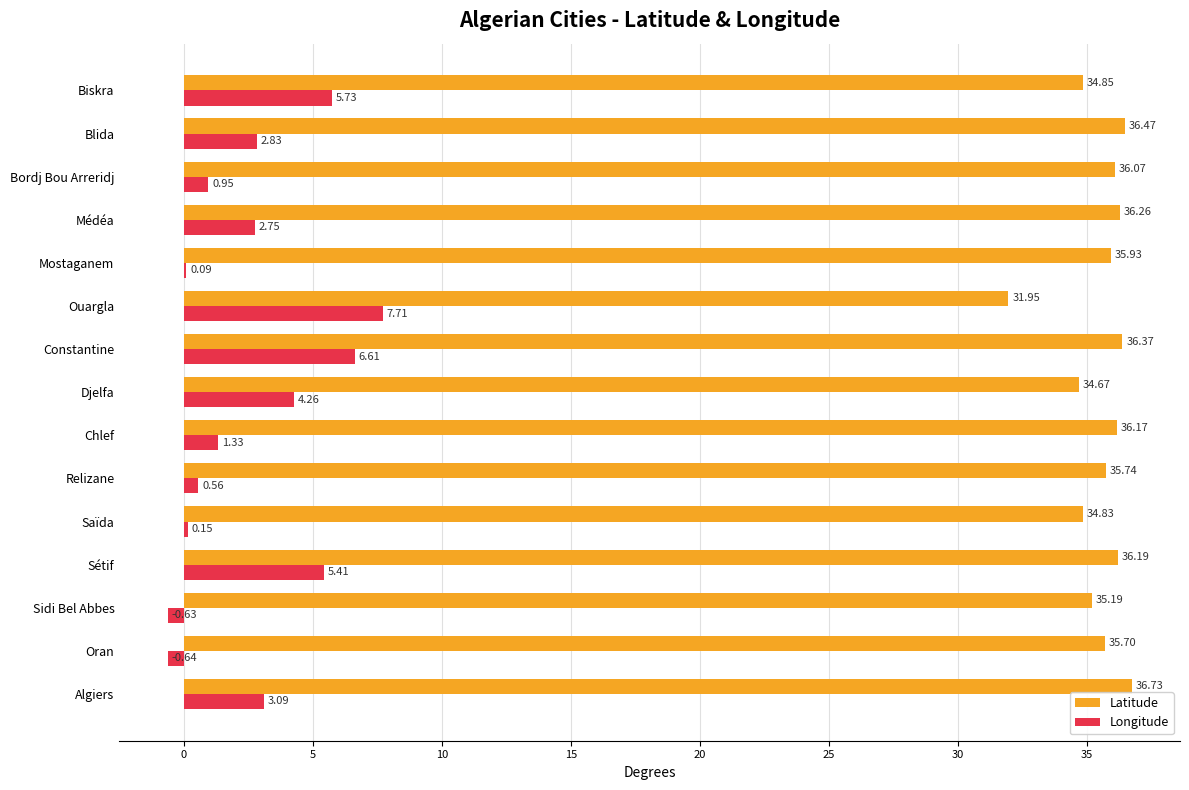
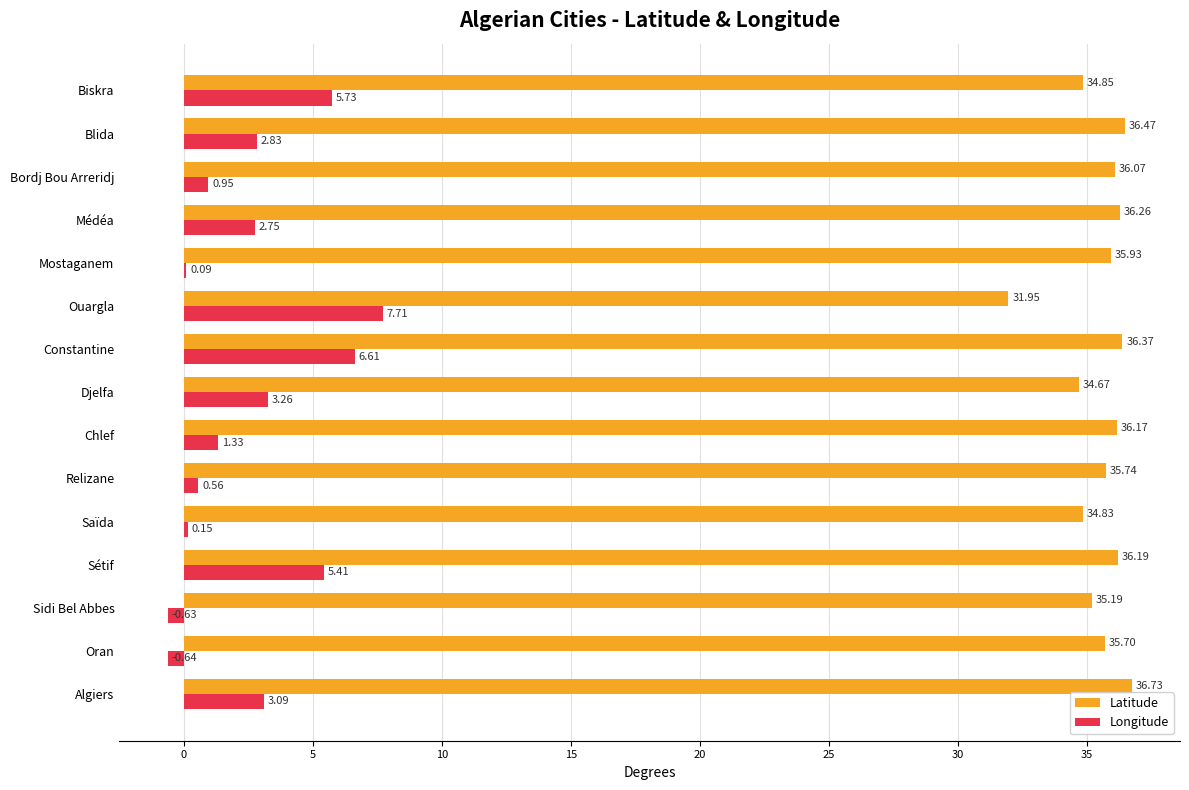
Longitude, Djelfa: 4.26 -> 3.26
